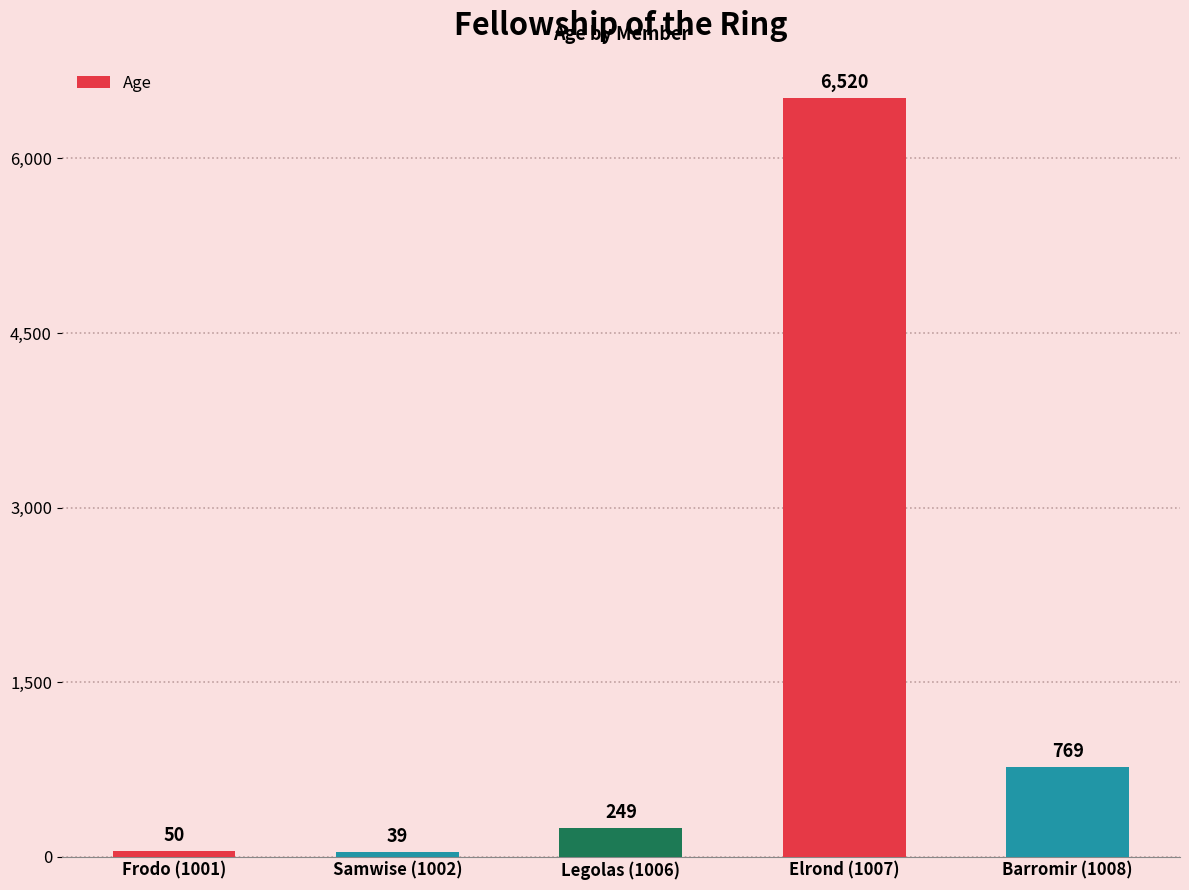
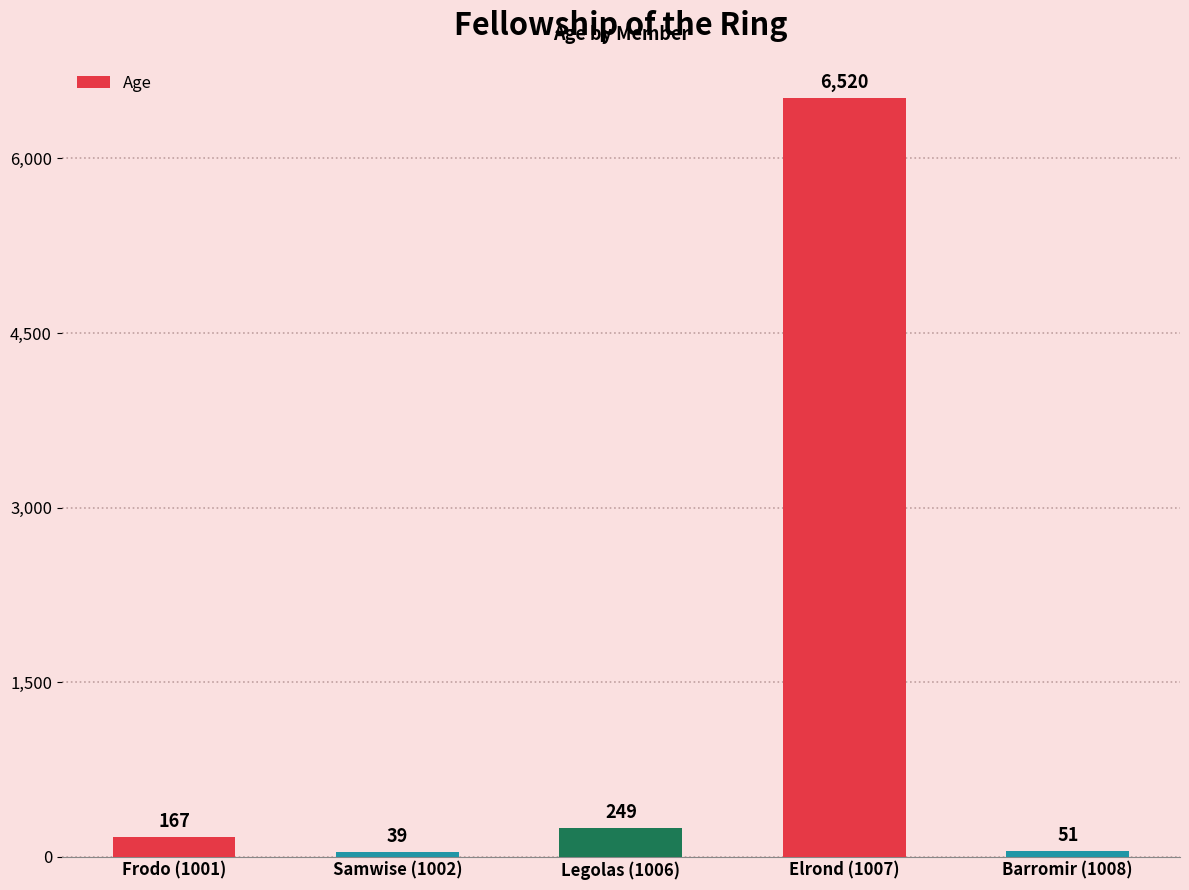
Frodo (1001): 50 -> 167
Barromir (1008): 769 -> 51
